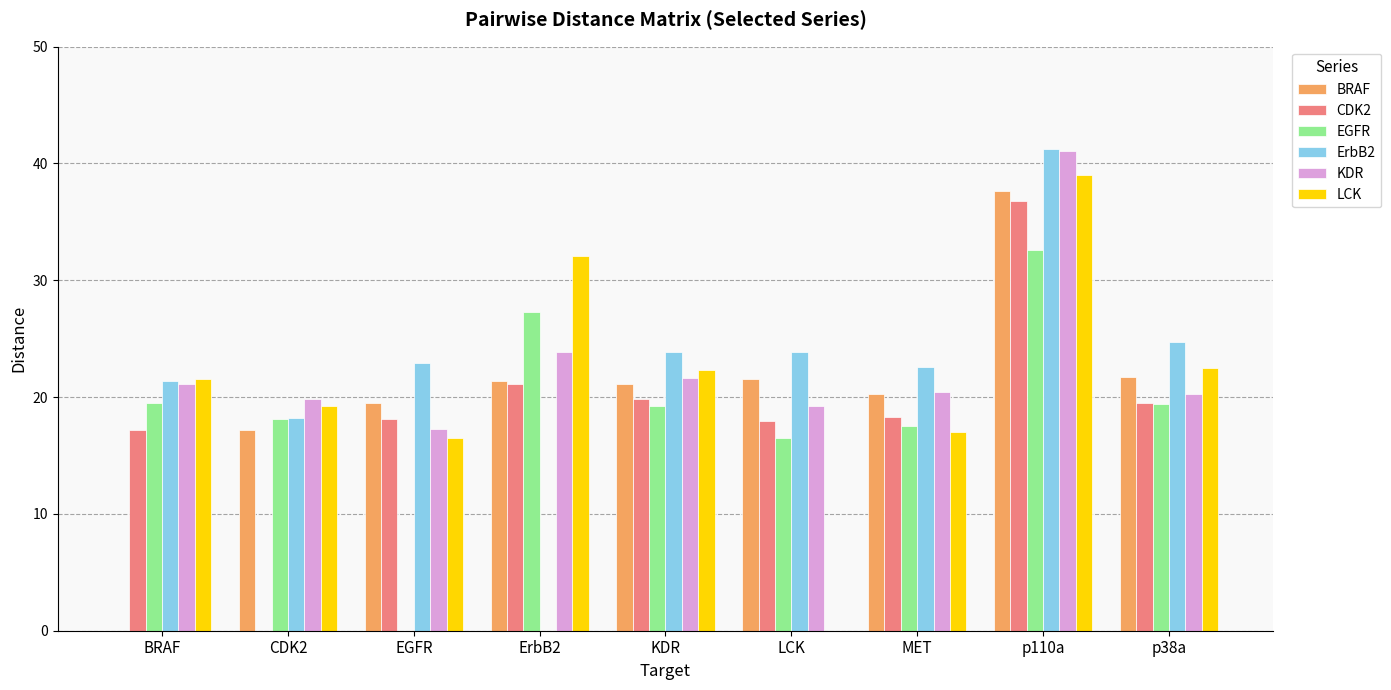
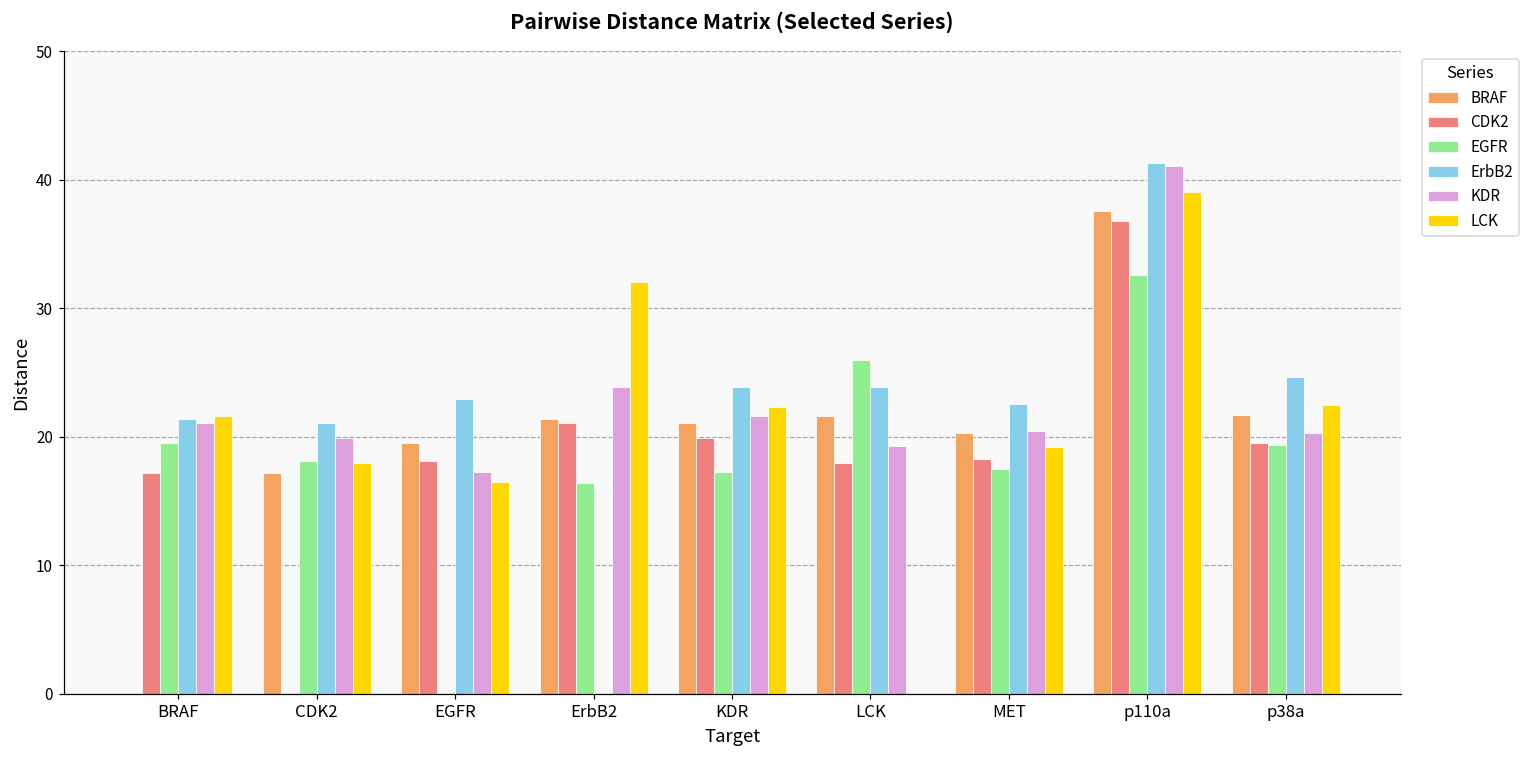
ErbB2, CDK2: 18.2 -> 21.1
LCK, CDK2: 19.2 -> 18.0
EGFR, ErbB2: 27.3 -> 16.4
EGFR, KDR: 19.2 -> 17.3
EGFR, LCK: 16.5 -> 26.0
LCK, MET: 17.0 -> 19.2
